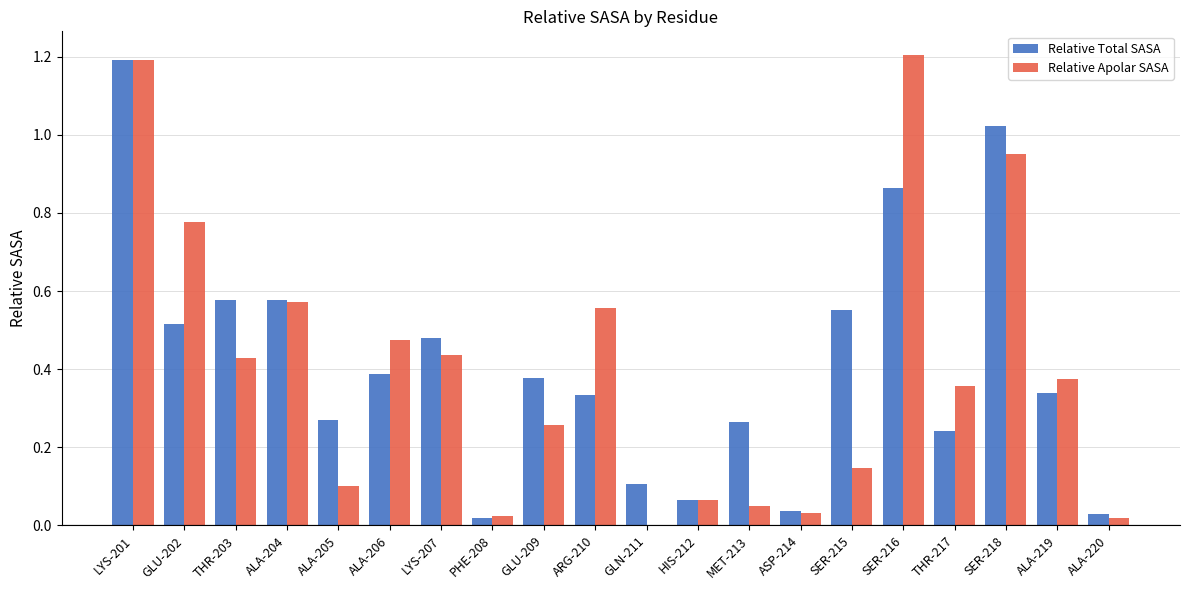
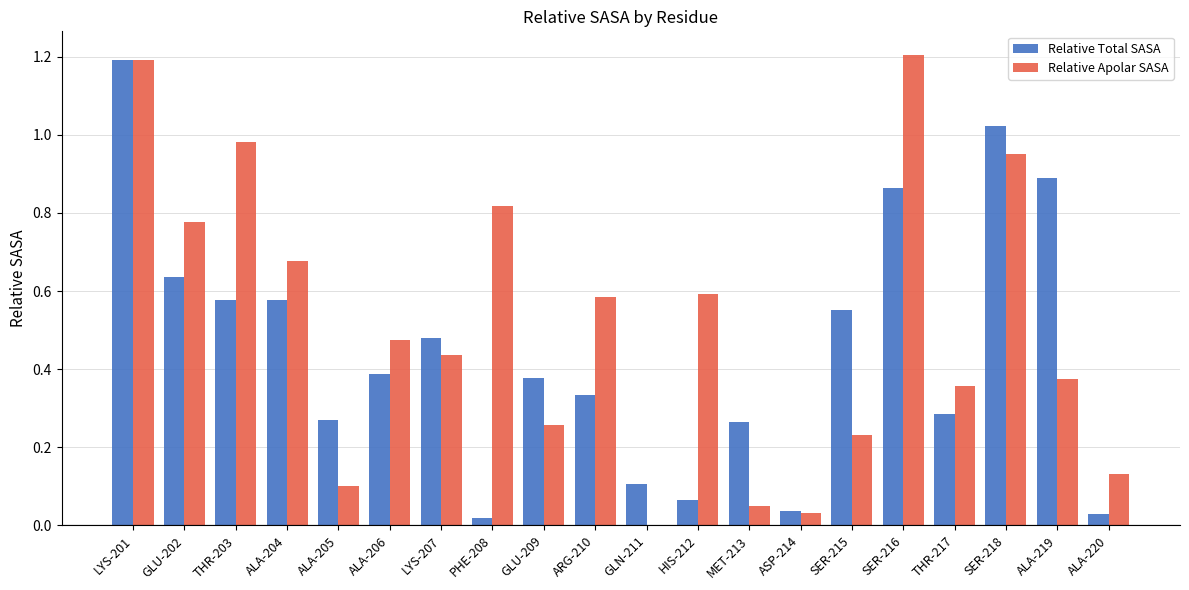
Relative Total SASA, GLU-202: 0.52 -> 0.64
Relative Apolar SASA, THR-203: 0.43 -> 0.98
Relative Apolar SASA, ALA-204: 0.57 -> 0.68
Relative Apolar SASA, PHE-208: 0.02 -> 0.82
Relative Apolar SASA, ARG-210: 0.56 -> 0.59
Relative Apolar SASA, HIS-212: 0.06 -> 0.59
Relative Apolar SASA, SER-215: 0.15 -> 0.23
Relative Total SASA, THR-217: 0.24 -> 0.29
Relative Total SASA, ALA-219: 0.34 -> 0.89
Relative Apolar SASA, ALA-220: 0.02 -> 0.13
